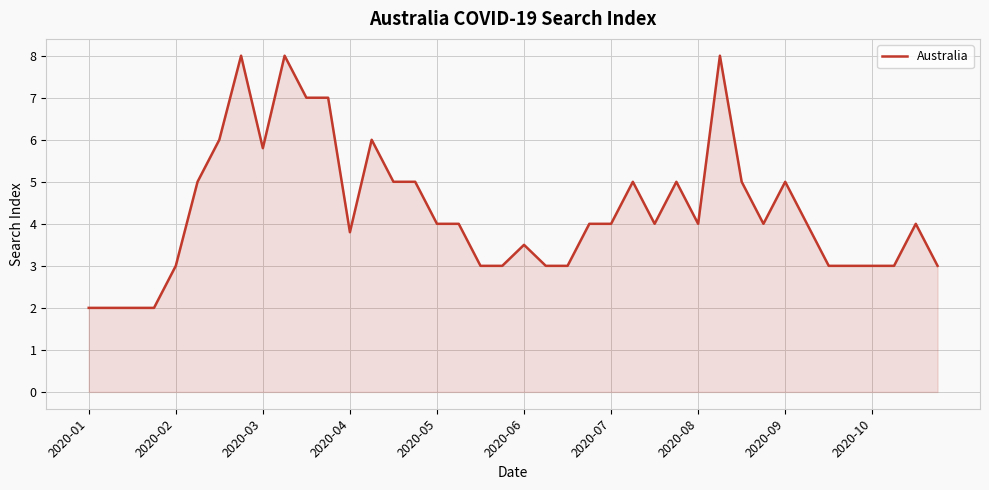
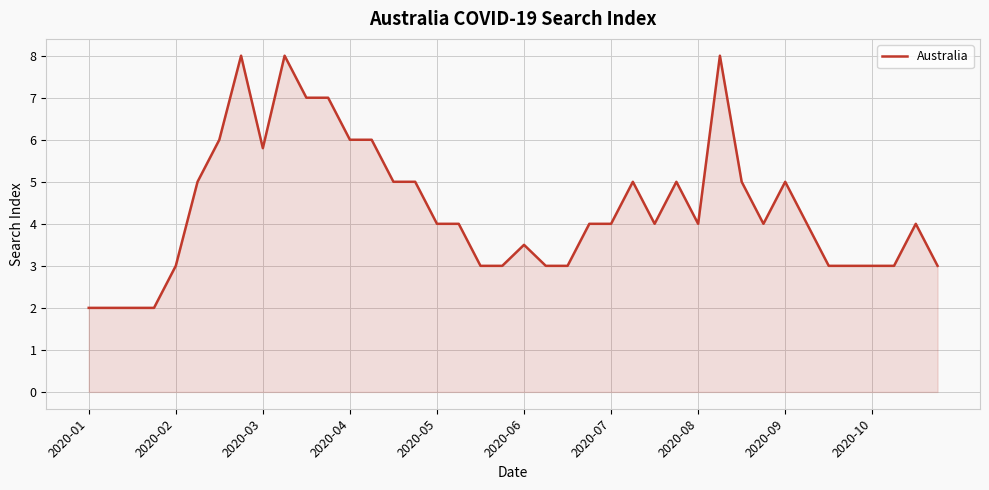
2020-04: 3.8 -> 6.0
